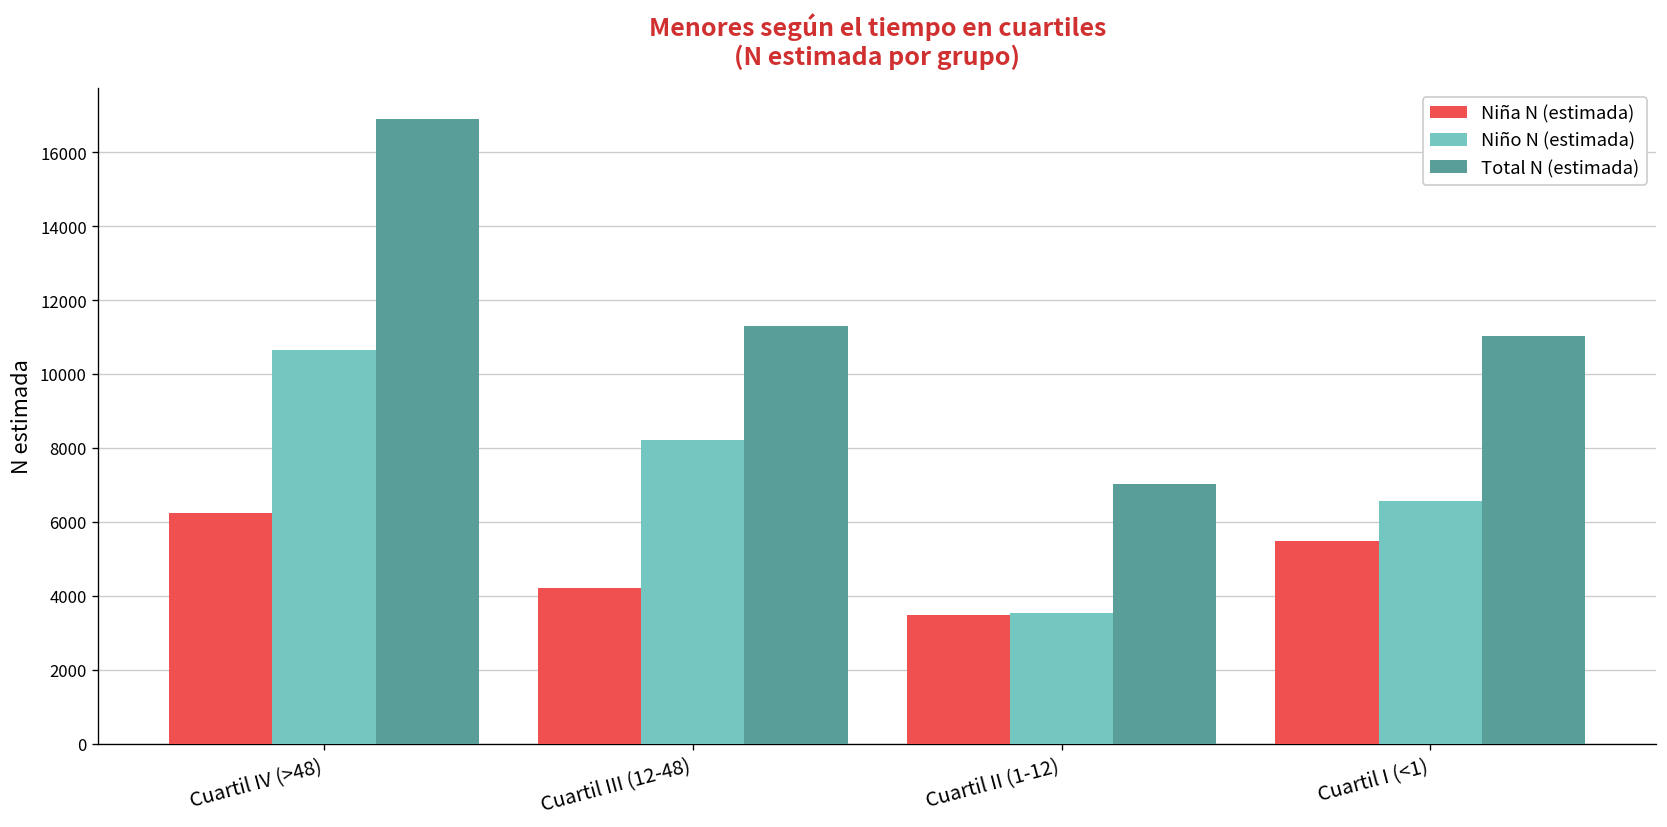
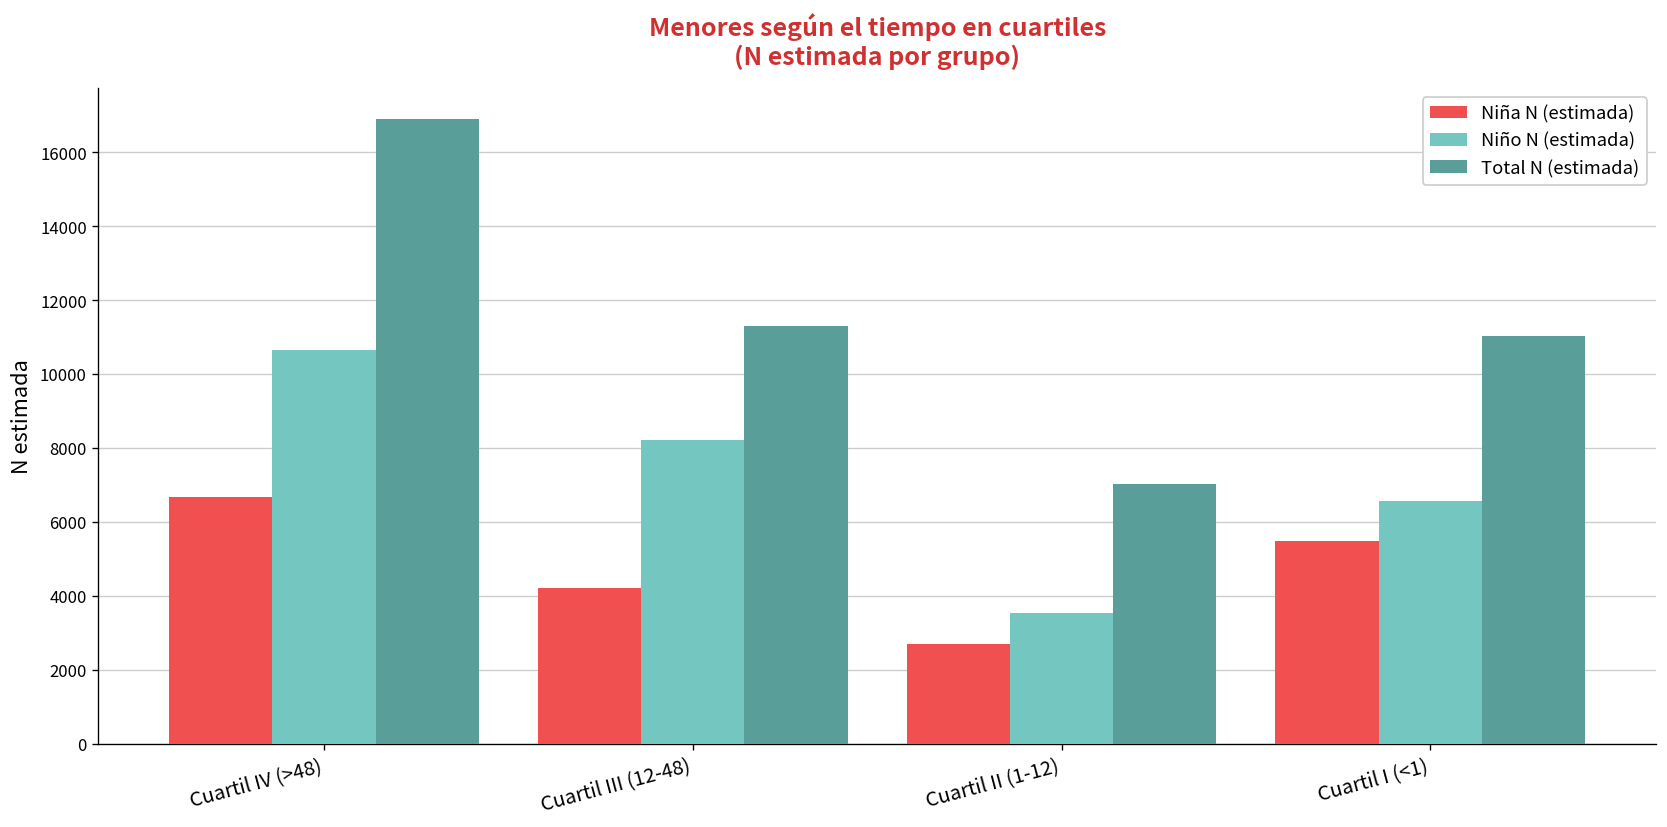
Niña N (estimada), Cuartil IV (>48): 6200 -> 6700
Niña N (estimada), Cuartil II (1-12): 3500 -> 2700
